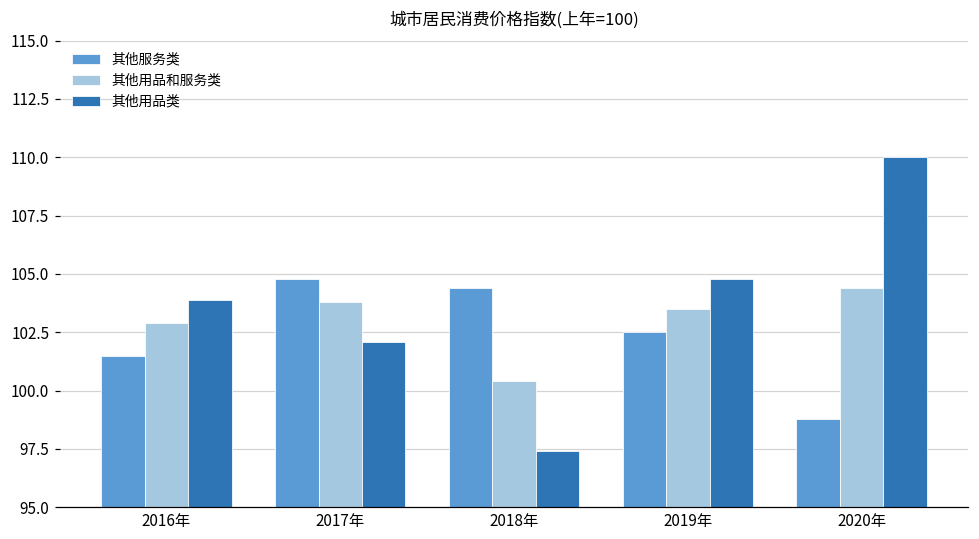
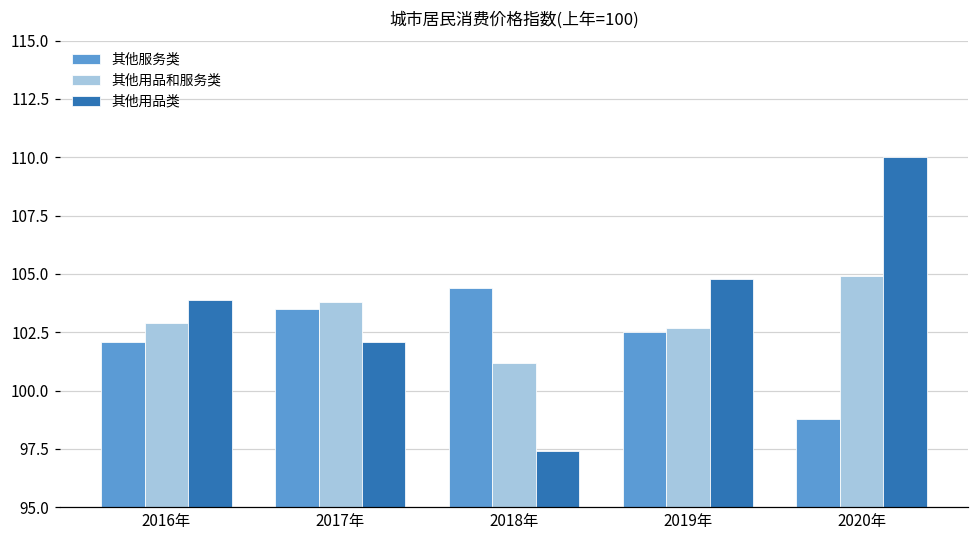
其他服务类, 2016年: 101.5 -> 102.1
其他服务类, 2017年: 104.8 -> 103.5
其他用品和服务类, 2018年: 100.4 -> 101.2
其他用品和服务类, 2019年: 103.5 -> 102.7
其他用品和服务类, 2020年: 104.4 -> 104.9
